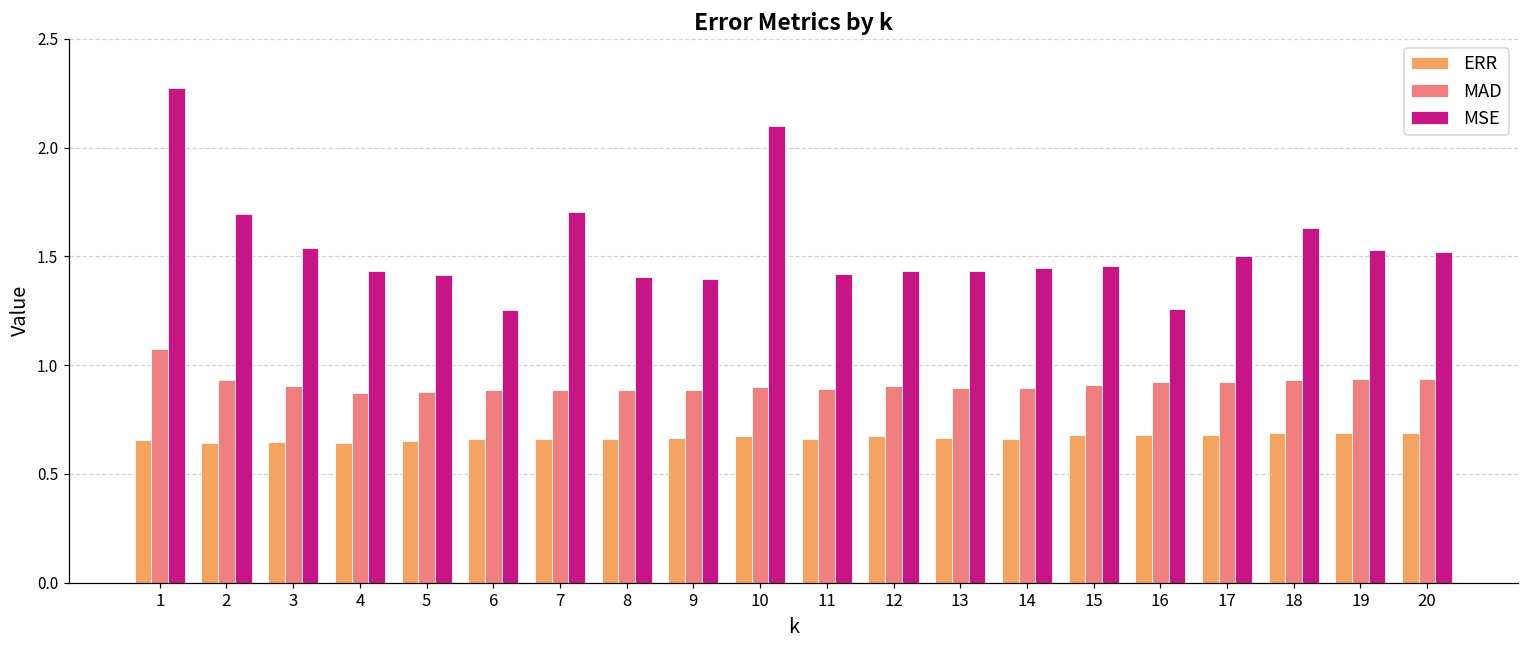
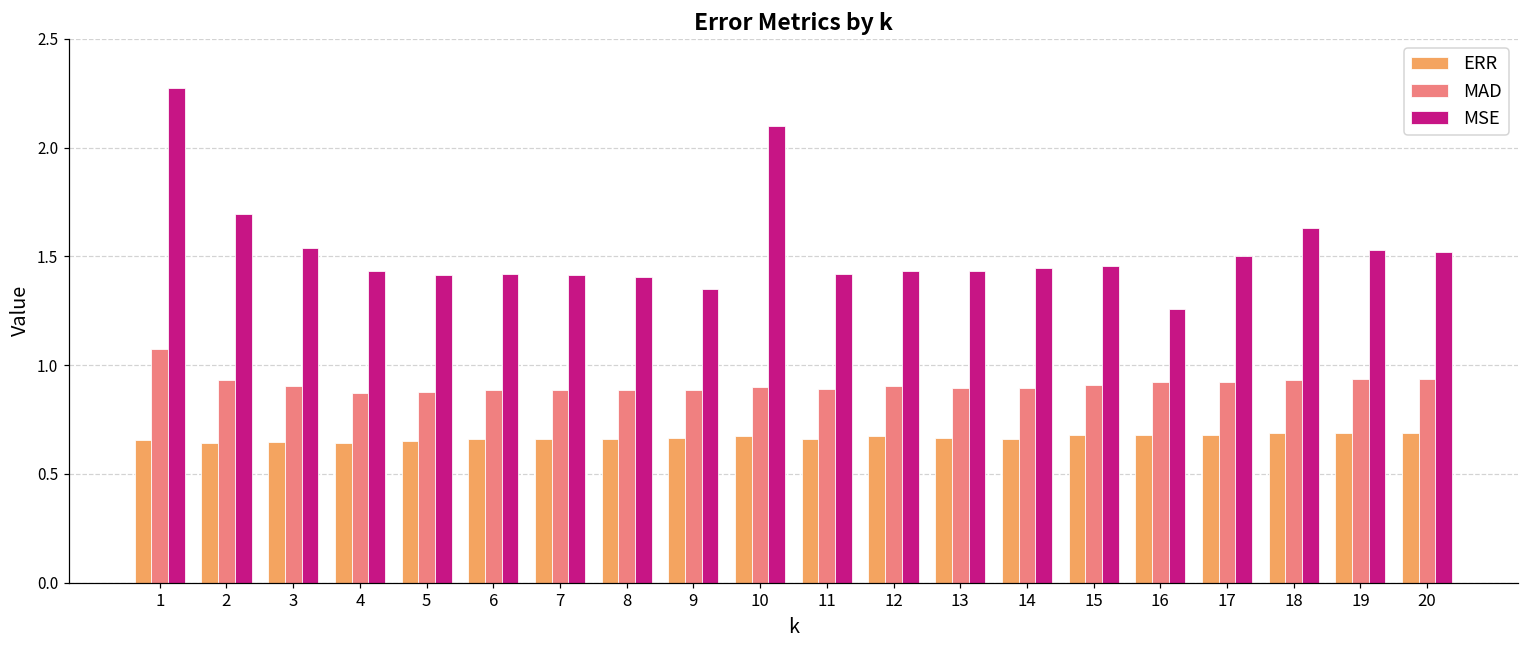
MSE, 6: 1.25 -> 1.42
MSE, 7: 1.71 -> 1.41
MSE, 9: 1.39 -> 1.35
